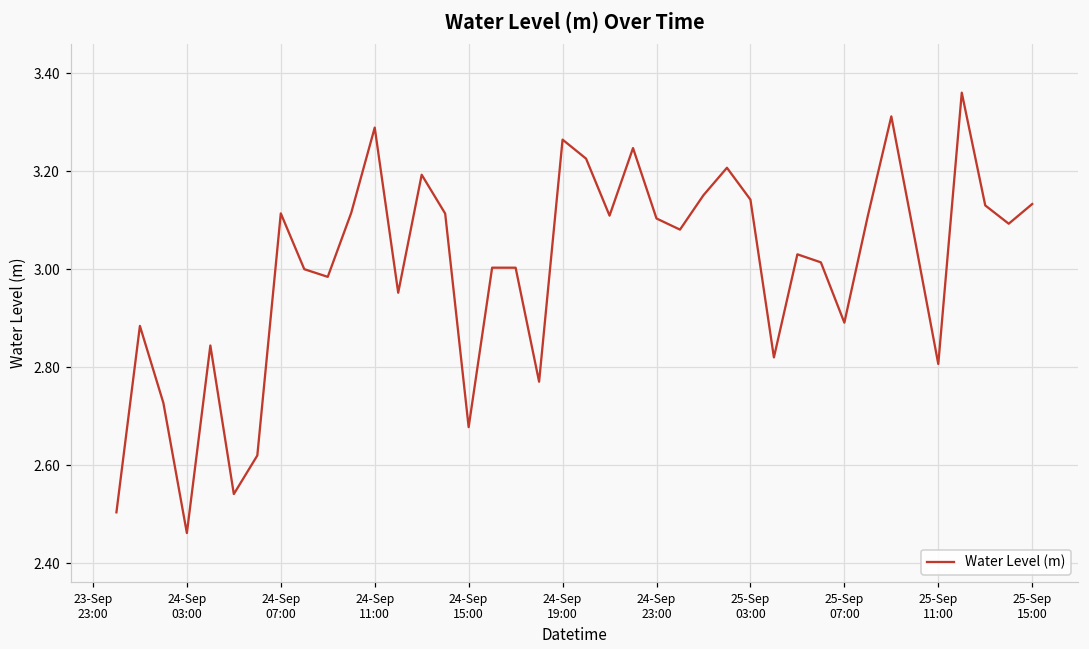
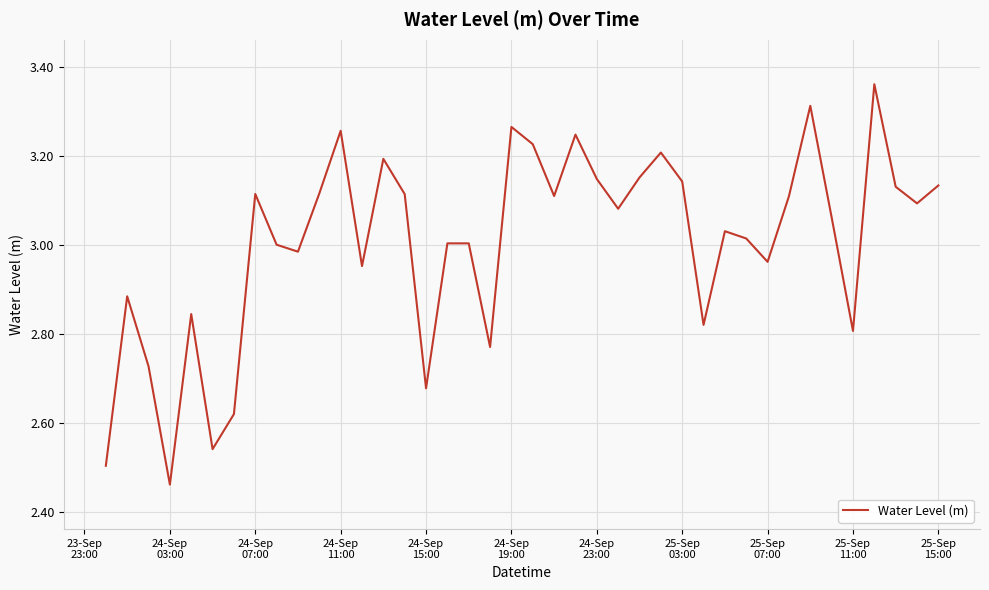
24-Sep 11:00: 3.29 -> 3.26
24-Sep 23:00: 3.10 -> 3.15
25-Sep 07:00: 2.89 -> 2.96
